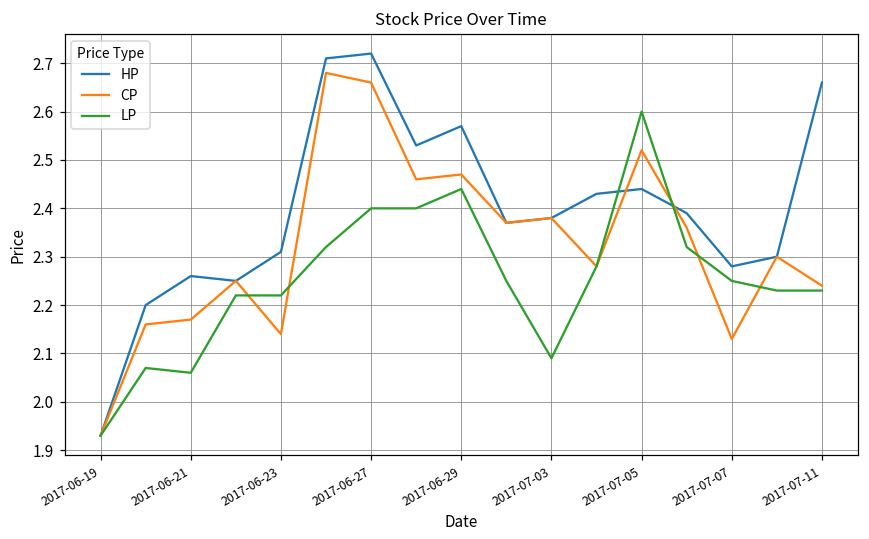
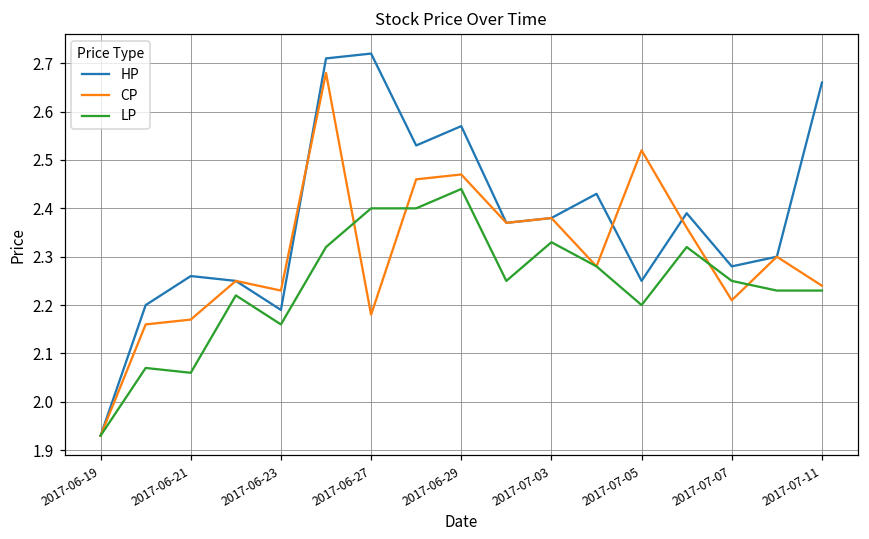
HP, 2017-06-23: 2.31 -> 2.19
CP, 2017-06-23: 2.14 -> 2.23
LP, 2017-06-23: 2.22 -> 2.16
CP, 2017-06-27: 2.66 -> 2.18
LP, 2017-07-03: 2.09 -> 2.33
HP, 2017-07-05: 2.44 -> 2.25
LP, 2017-07-05: 2.6 -> 2.2
CP, 2017-07-07: 2.13 -> 2.21
